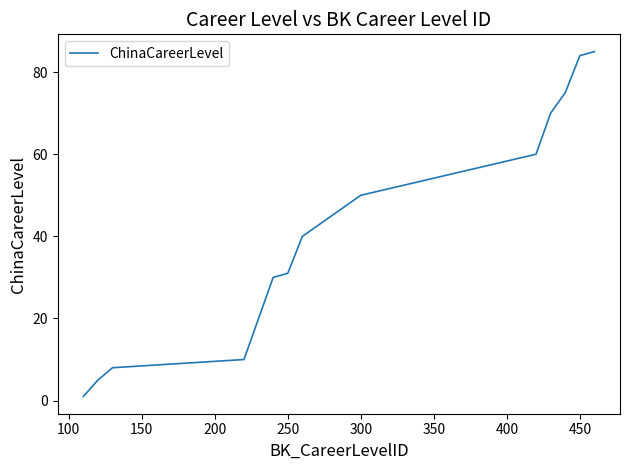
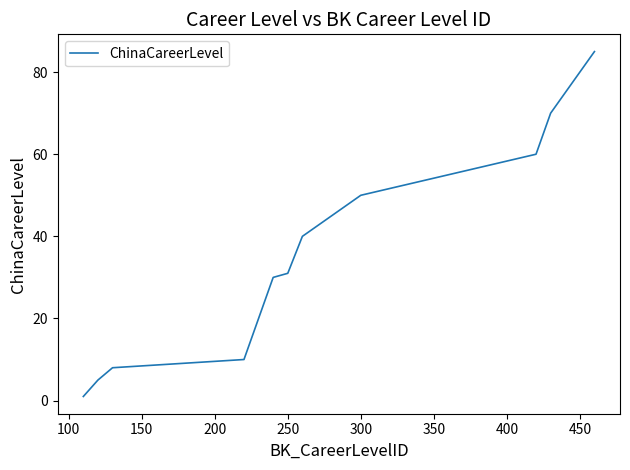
450: 84 -> 80
